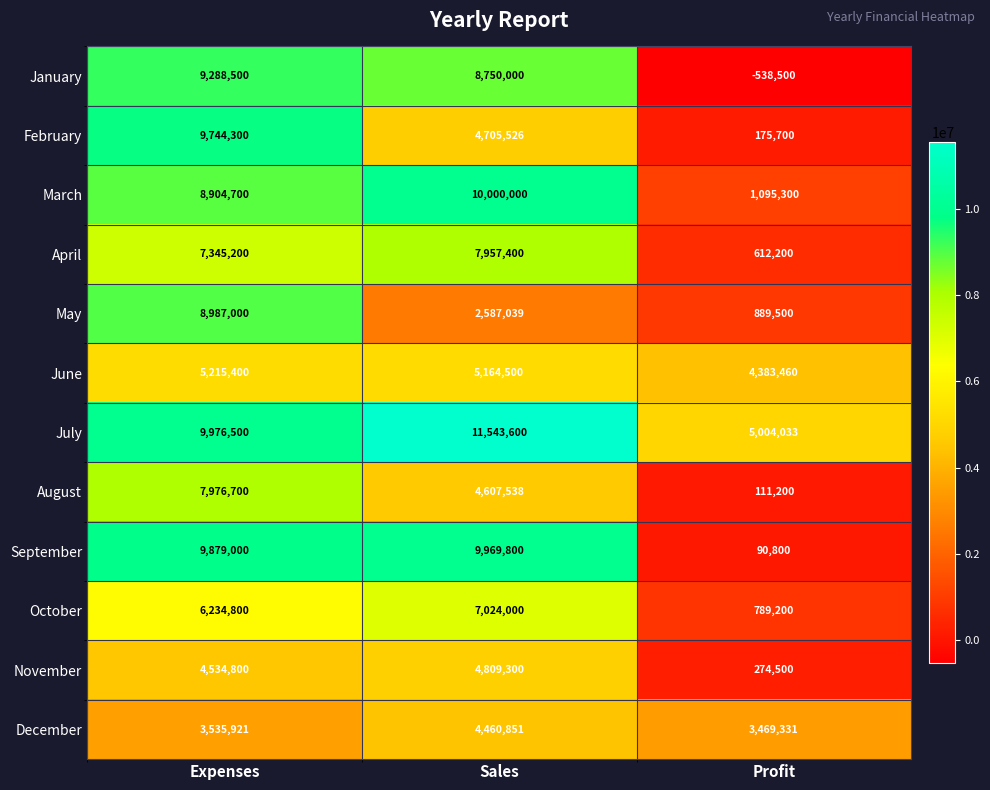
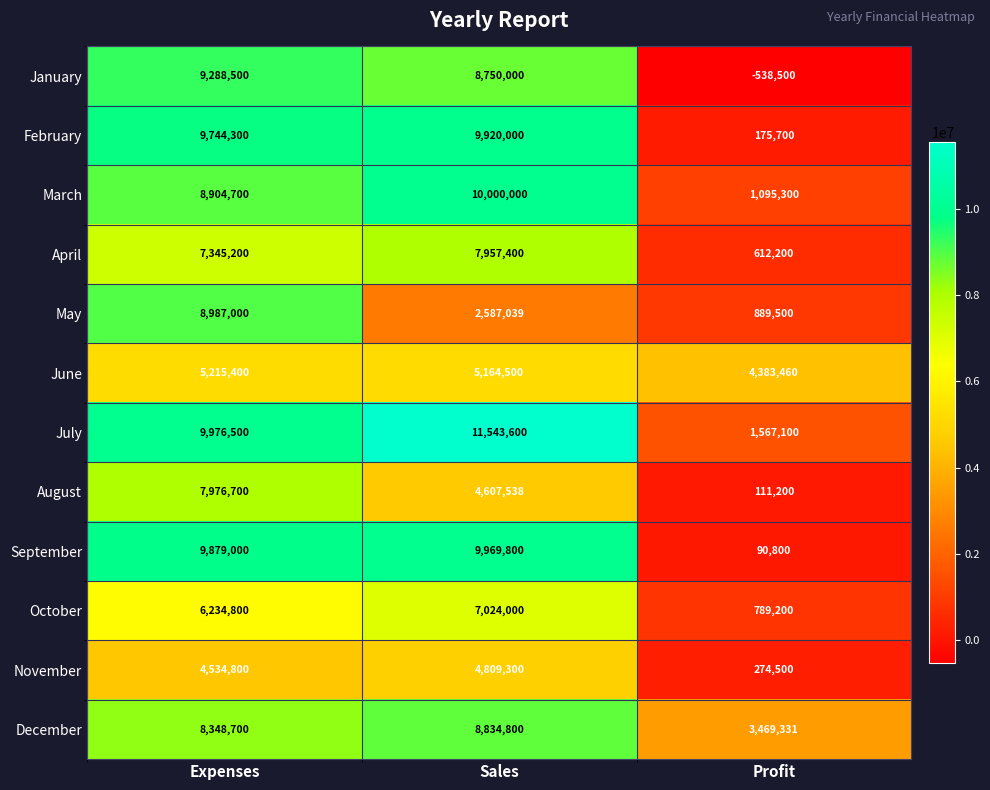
February, Sales: 4,705,526 -> 9,920,000
July, Profit: 5,004,033 -> 1,567,100
December, Expenses: 3,535,921 -> 8,348,700
December, Sales: 4,460,851 -> 8,834,800
